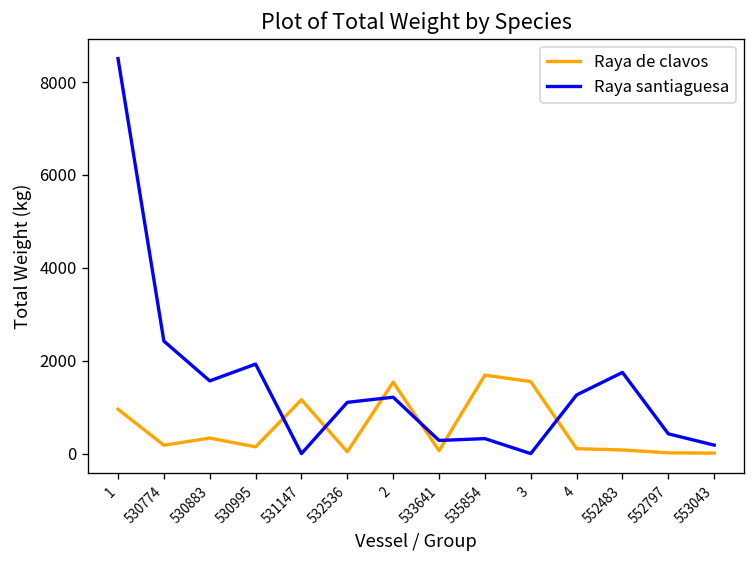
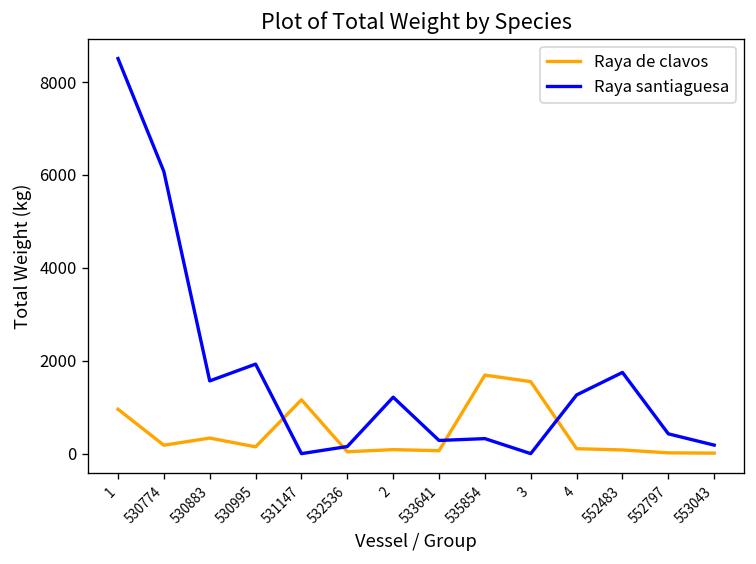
Raya santiaguesa, 530774: 2400 -> 6100
Raya santiaguesa, 532536: 1100 -> 200
Raya de clavos, 2: 1500 -> 100
